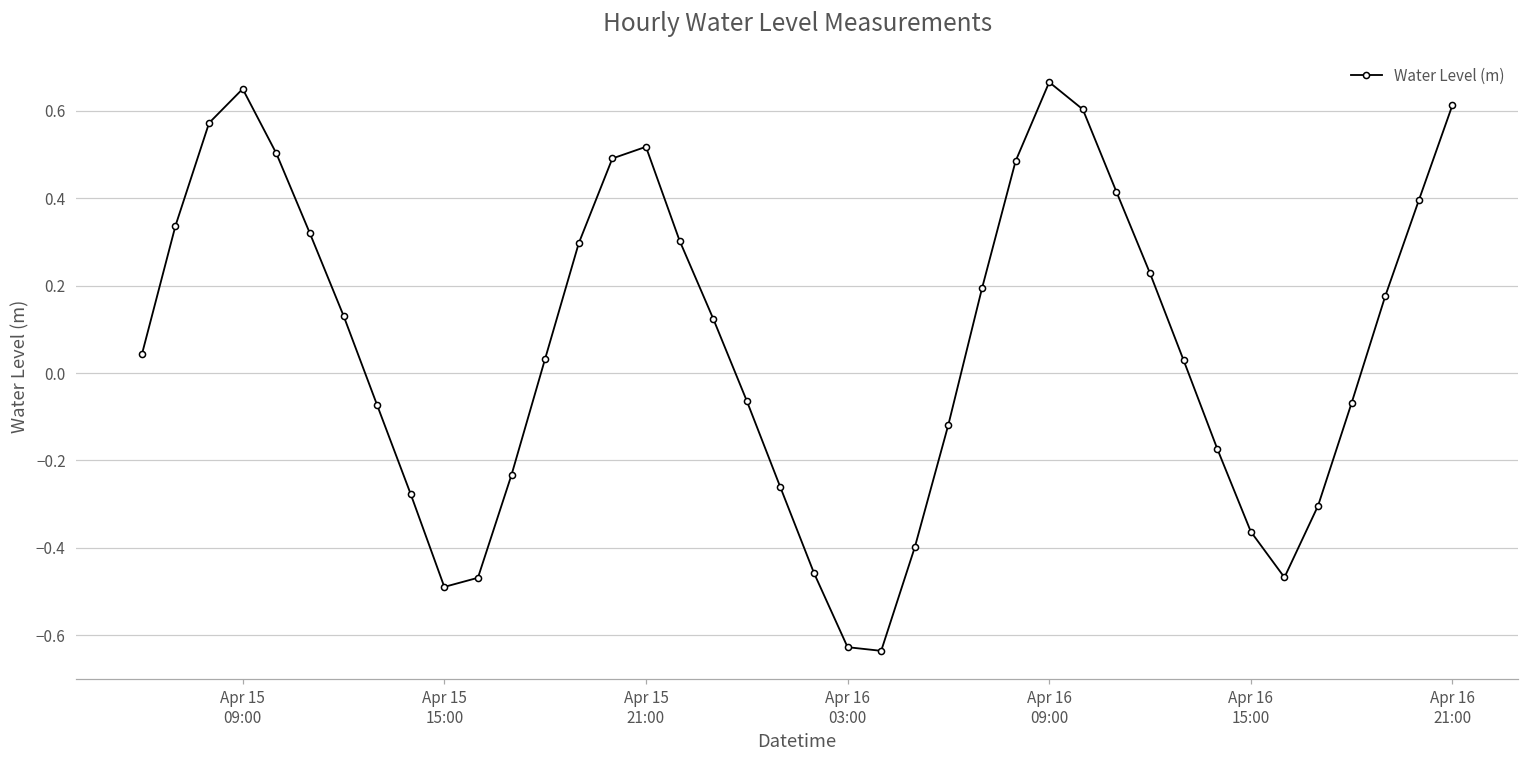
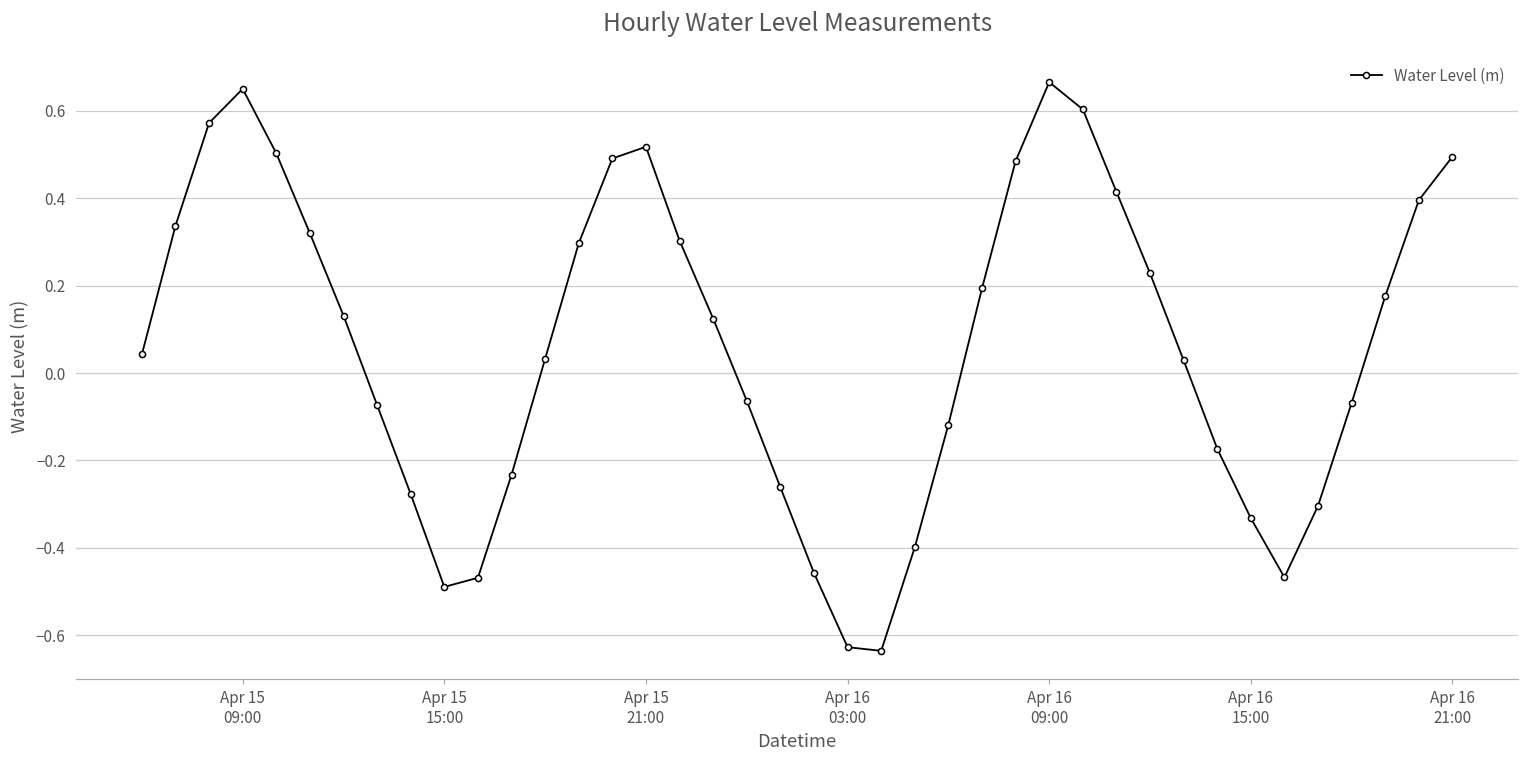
Apr 16 15:00: -0.36 -> -0.33
Apr 16 21:00: 0.61 -> 0.50
